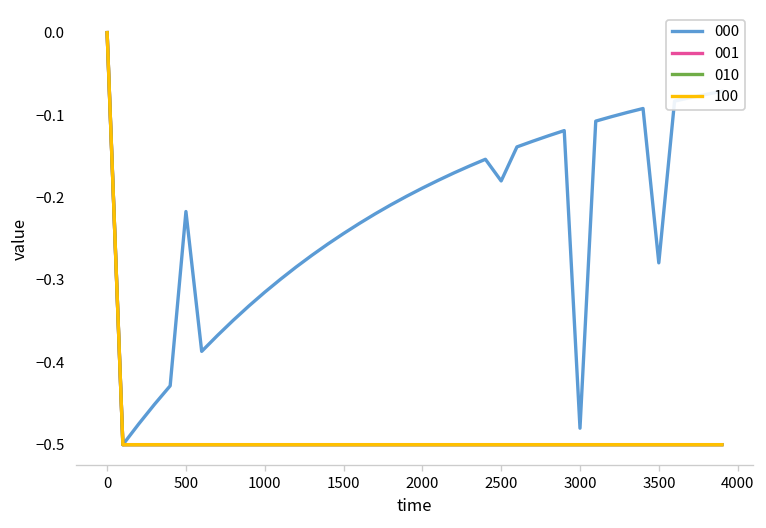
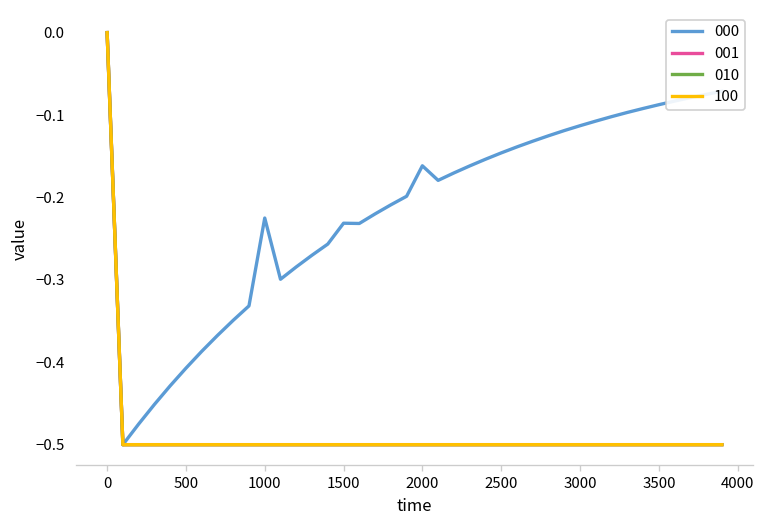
000, 500: -0.22 -> -0.41
000, 1000: -0.32 -> -0.23
000, 1500: -0.24 -> -0.23
000, 2000: -0.19 -> -0.16
000, 2500: -0.18 -> -0.15
000, 3000: -0.48 -> -0.11
000, 3500: -0.28 -> -0.09
